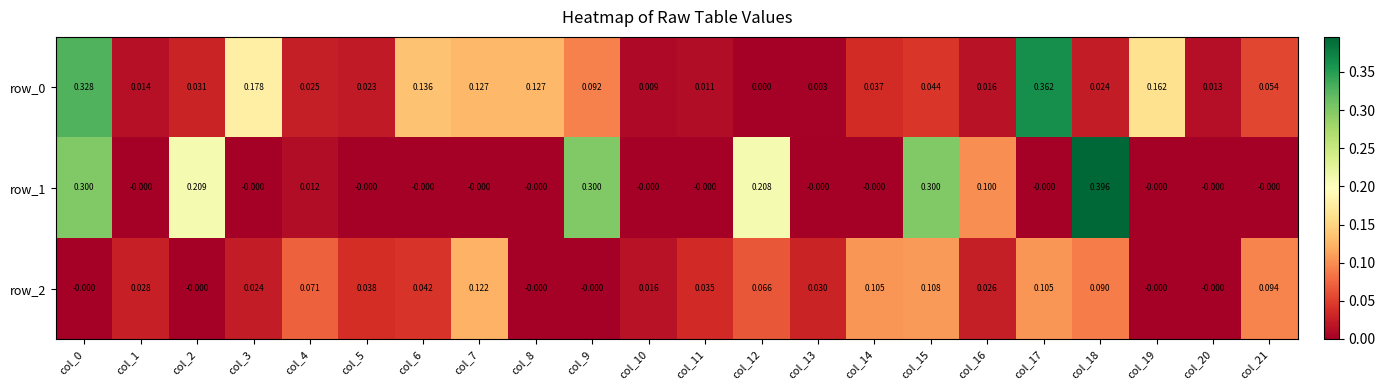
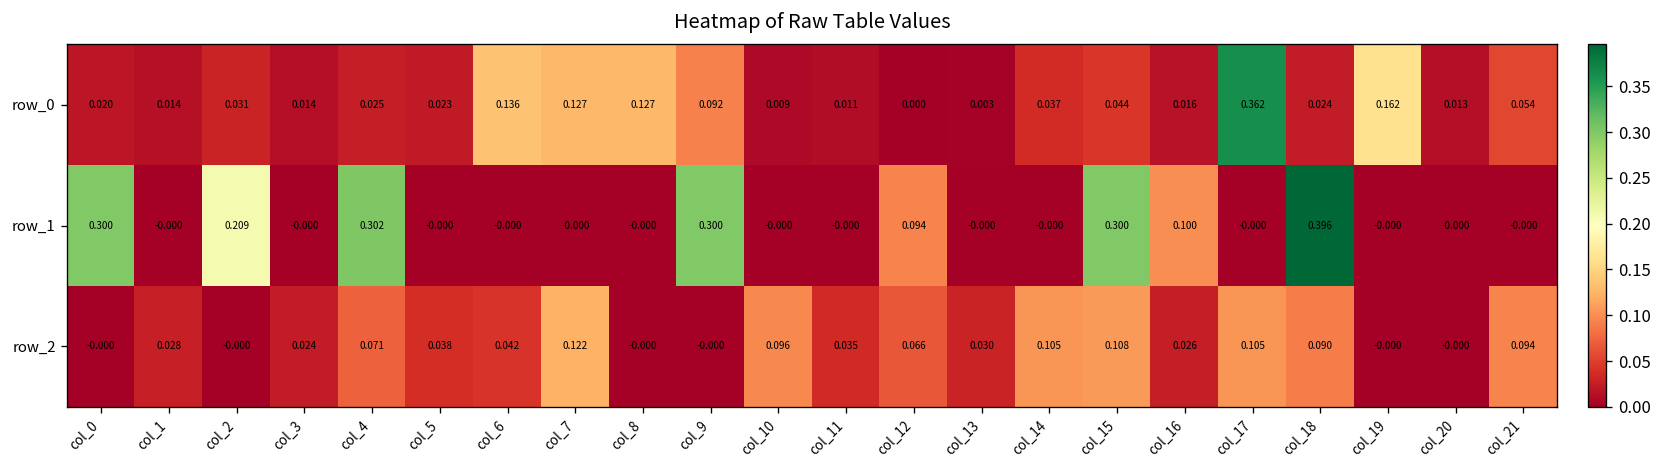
row_0, col_0: 0.328 -> 0.020
row_0, col_3: 0.178 -> 0.014
row_1, col_4: 0.012 -> 0.302
row_1, col_12: 0.208 -> 0.094
row_2, col_10: 0.016 -> 0.096
